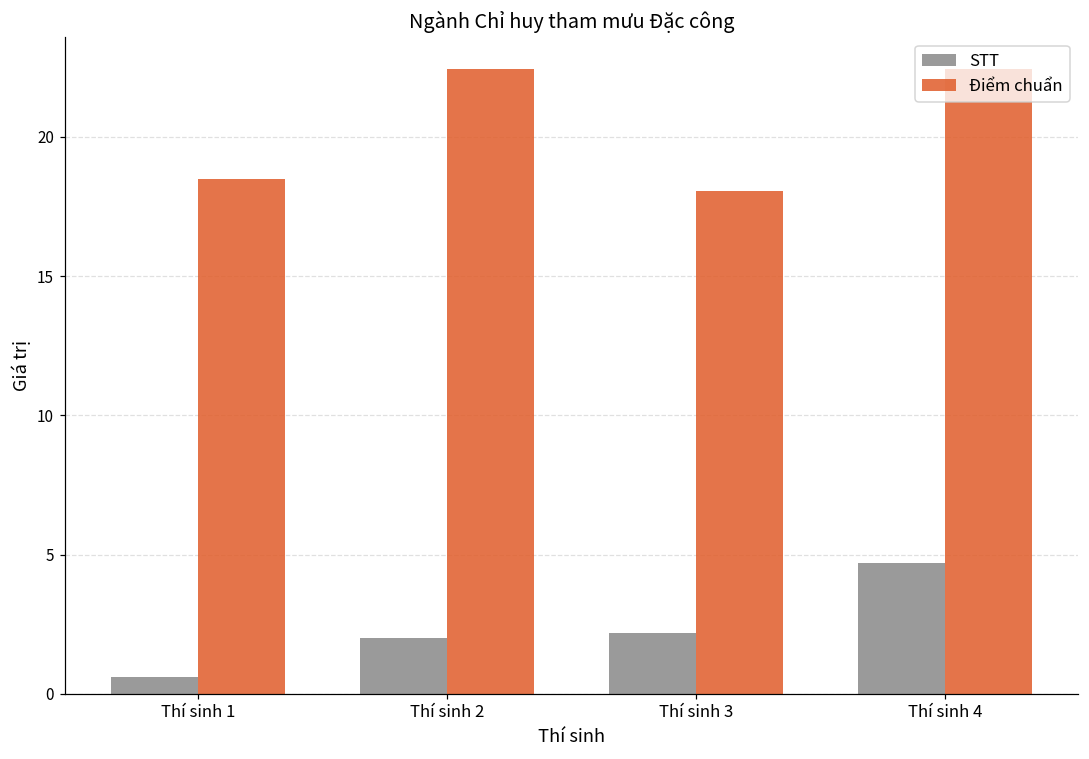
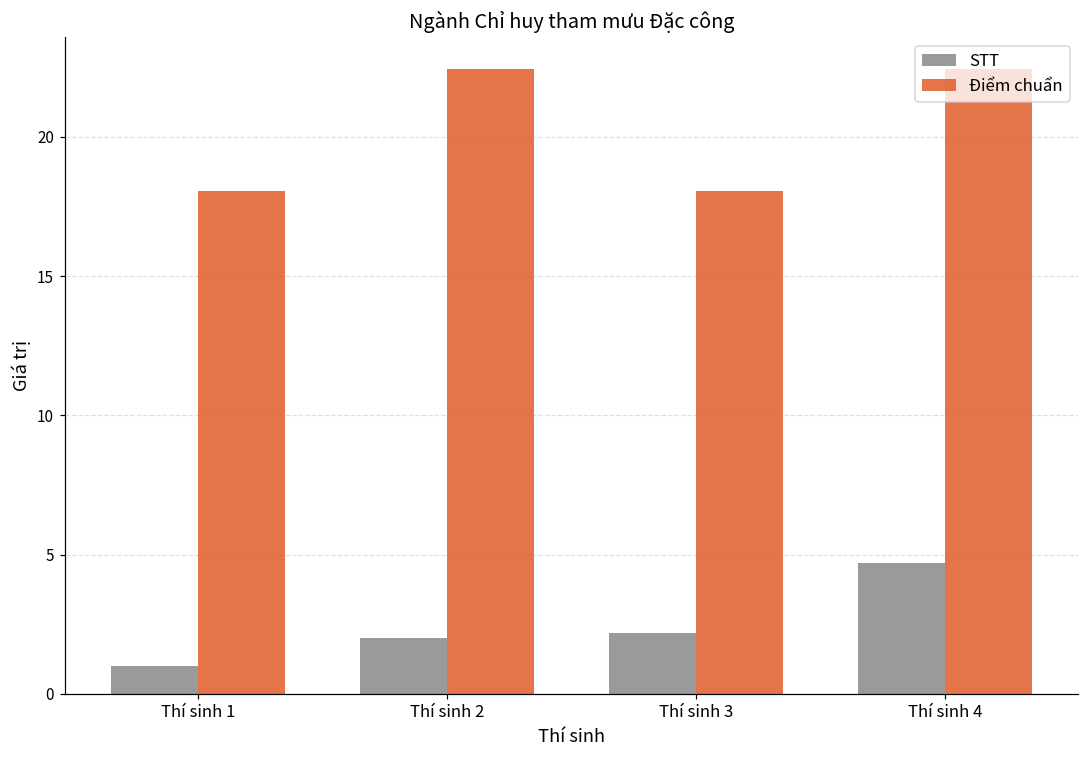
STT, Thí sinh 1: 0.6 -> 1.0
Điểm chuẩn, Thí sinh 1: 18.5 -> 18.1
